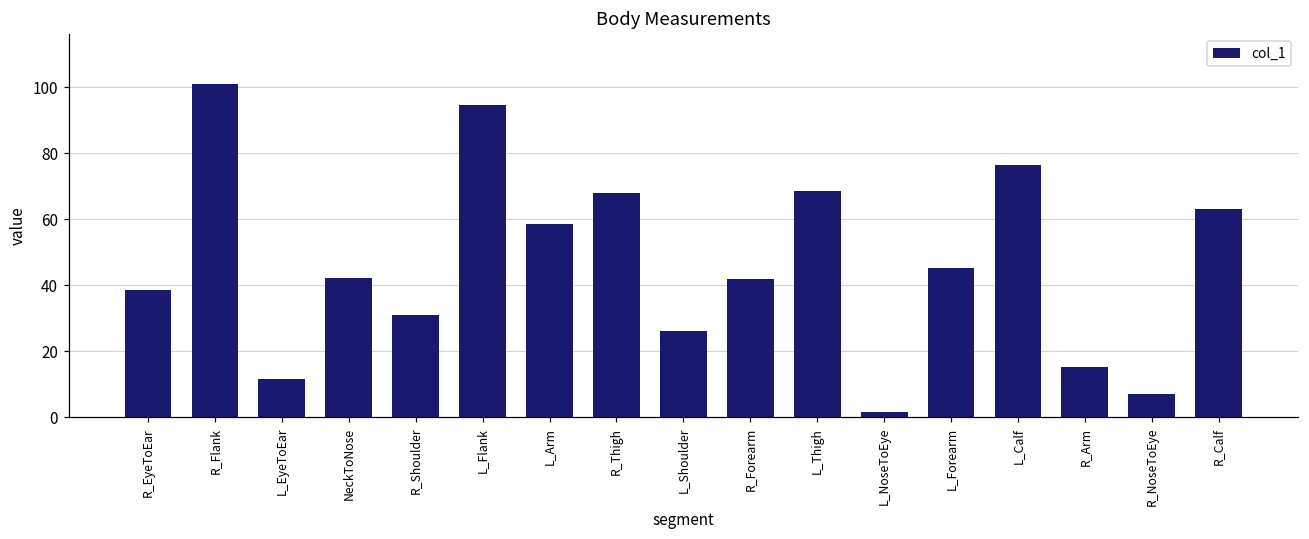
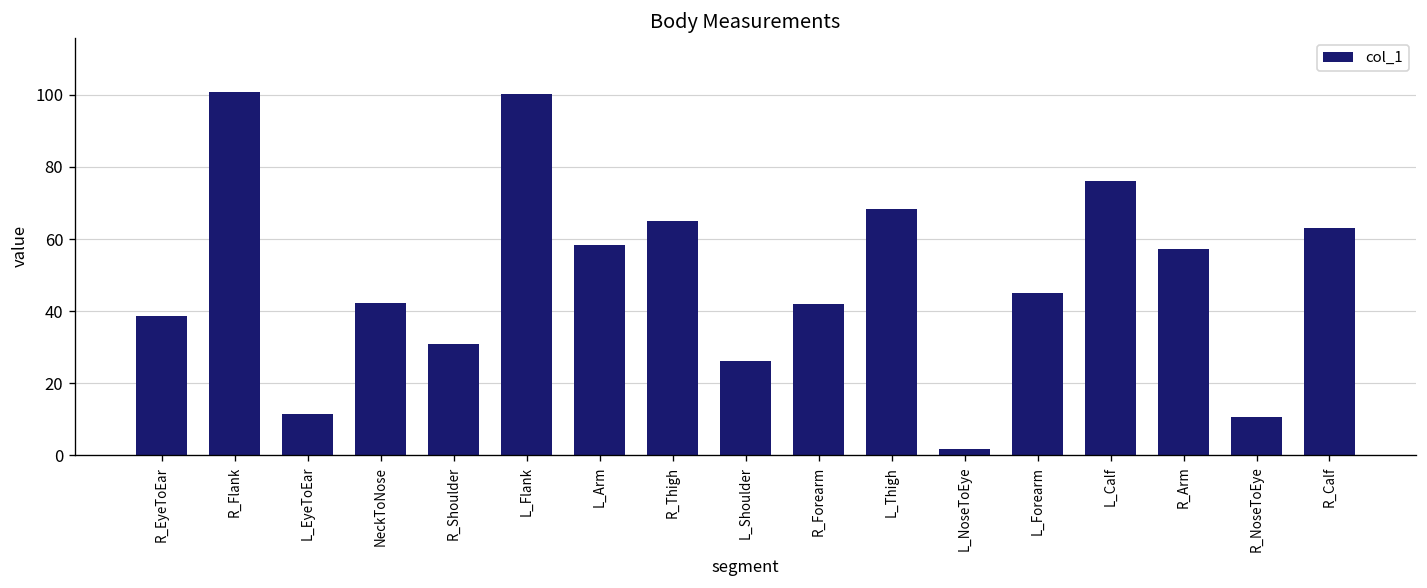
L_Flank: 95 -> 100
R_Thigh: 68 -> 65
R_Arm: 15 -> 57
R_NoseToEye: 7 -> 10
